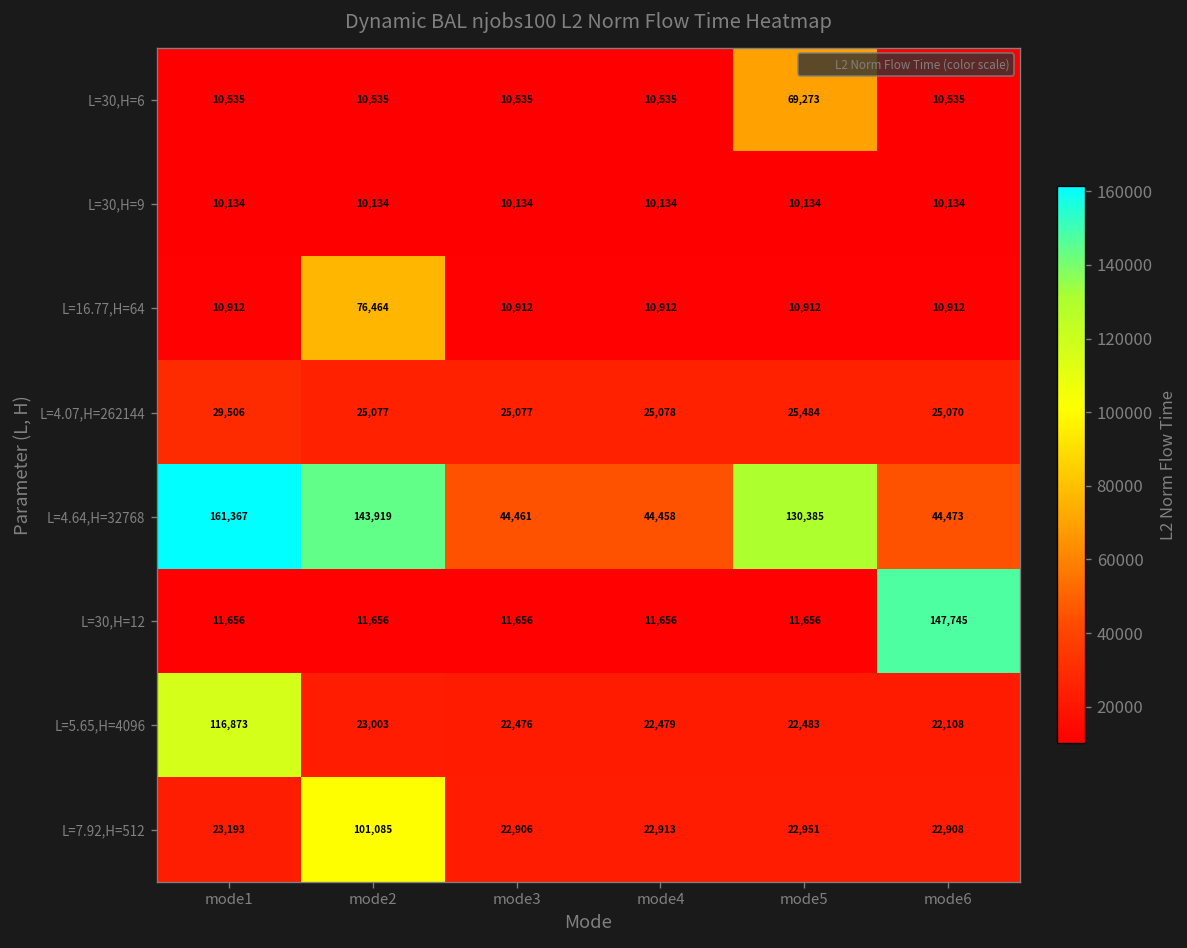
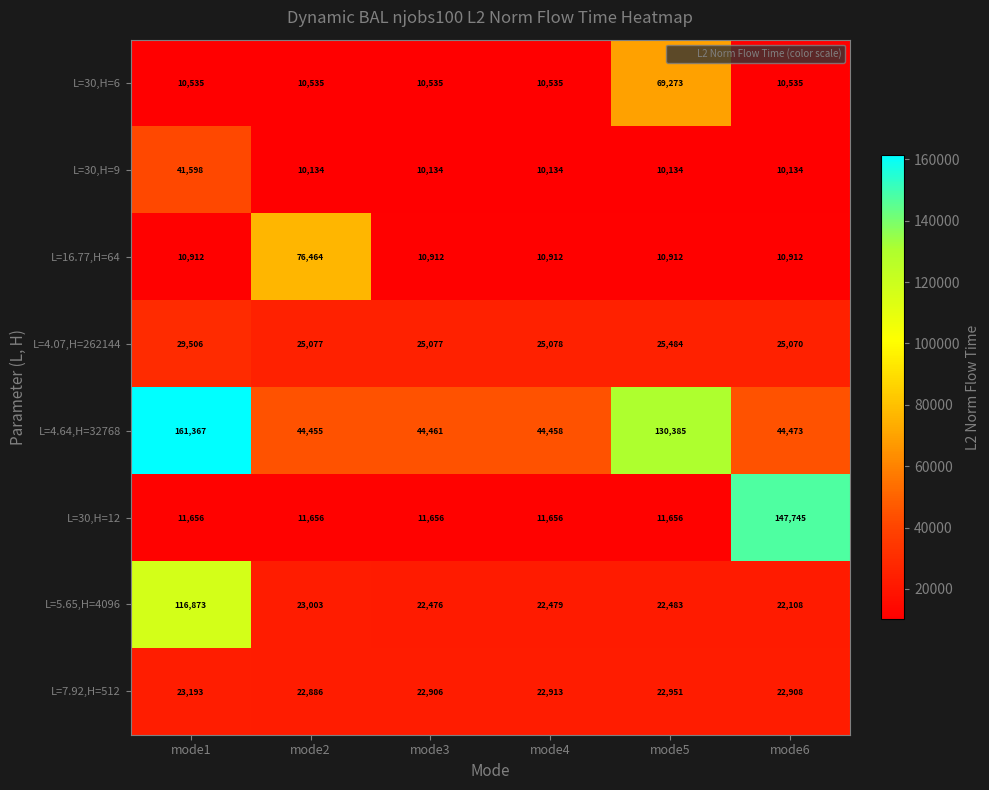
L=30,H=9, mode1: 10,134 -> 41,598
L=4.64,H=32768, mode2: 143,919 -> 44,455
L=7.92,H=512, mode2: 101,085 -> 22,886
